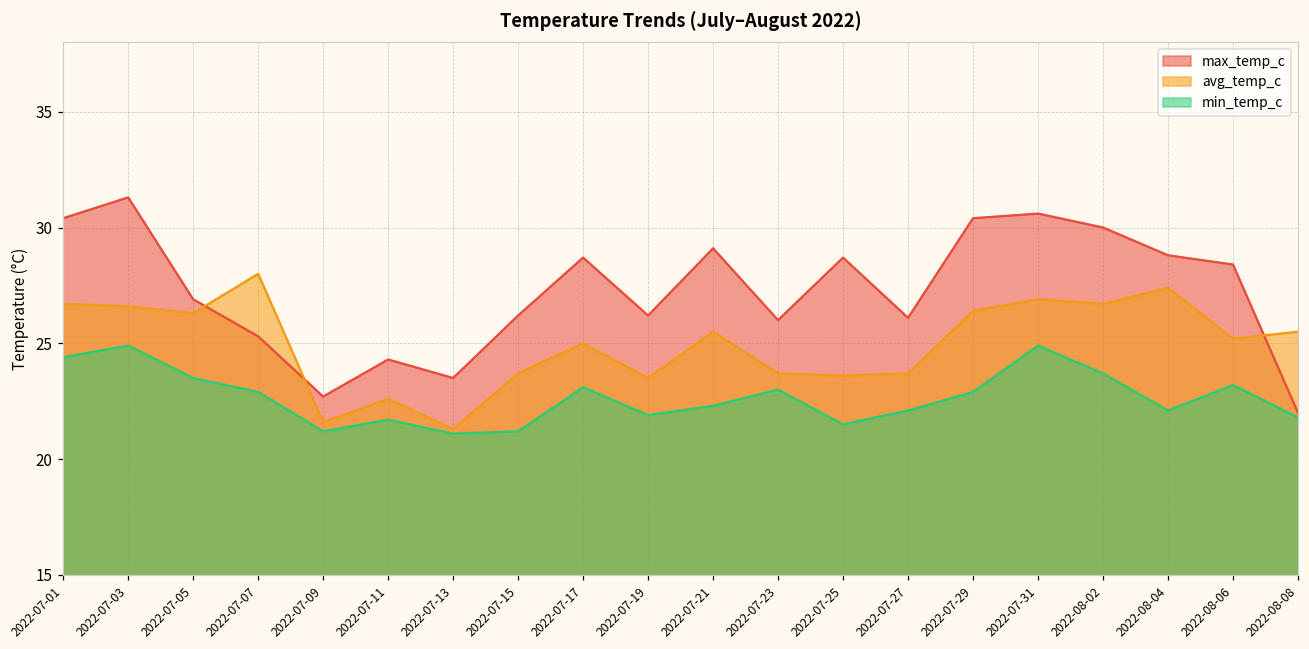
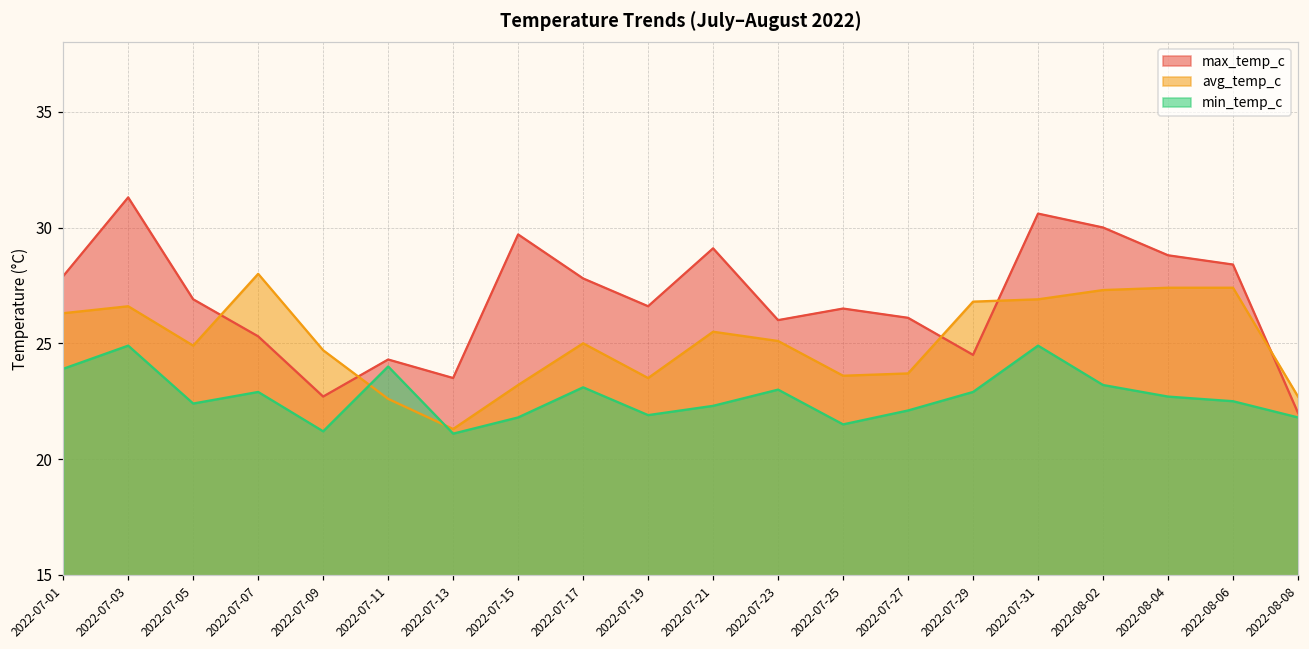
max_temp_c, 2022-07-01: 30.4 -> 27.9
avg_temp_c, 2022-07-01: 26.7 -> 26.3
min_temp_c, 2022-07-01: 24.4 -> 23.9
avg_temp_c, 2022-07-05: 26.3 -> 24.9
min_temp_c, 2022-07-05: 23.5 -> 22.4
avg_temp_c, 2022-07-09: 21.6 -> 24.7
min_temp_c, 2022-07-11: 21.7 -> 24.0
max_temp_c, 2022-07-15: 26.2 -> 29.7
avg_temp_c, 2022-07-15: 23.7 -> 23.2
min_temp_c, 2022-07-15: 21.2 -> 21.8
max_temp_c, 2022-07-17: 28.7 -> 27.8
max_temp_c, 2022-07-19: 26.2 -> 26.6
avg_temp_c, 2022-07-23: 23.7 -> 25.1
max_temp_c, 2022-07-25: 28.7 -> 26.5
max_temp_c, 2022-07-29: 30.4 -> 24.5
avg_temp_c, 2022-07-29: 26.4 -> 26.8
avg_temp_c, 2022-08-02: 26.7 -> 27.3
min_temp_c, 2022-08-02: 23.7 -> 23.2
min_temp_c, 2022-08-04: 22.1 -> 22.7
avg_temp_c, 2022-08-06: 25.2 -> 27.4
min_temp_c, 2022-08-06: 23.2 -> 22.5
avg_temp_c, 2022-08-08: 25.5 -> 22.7
